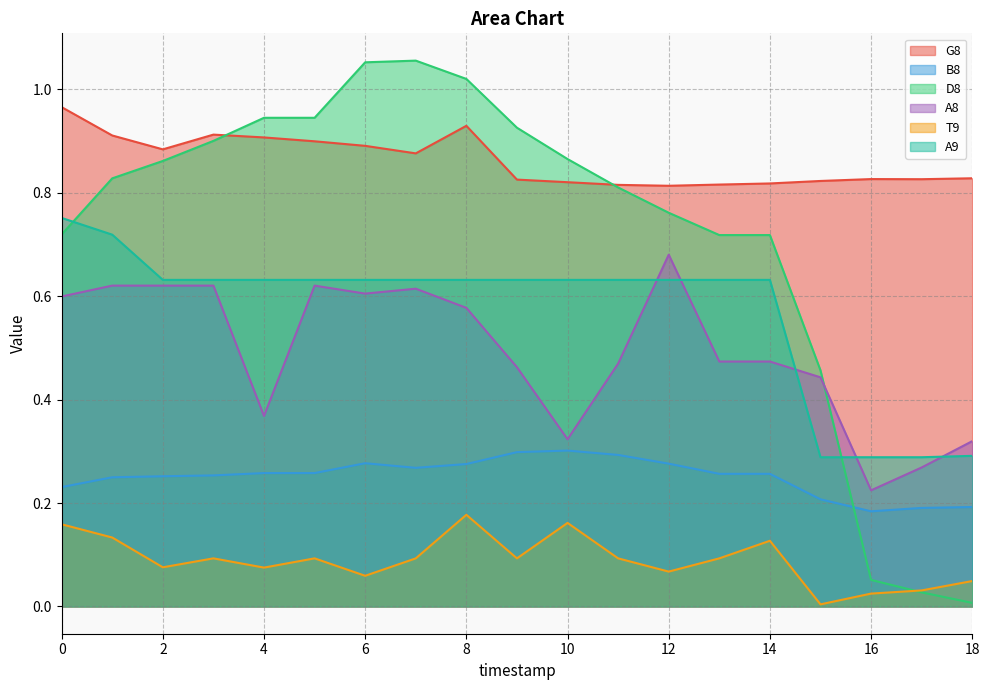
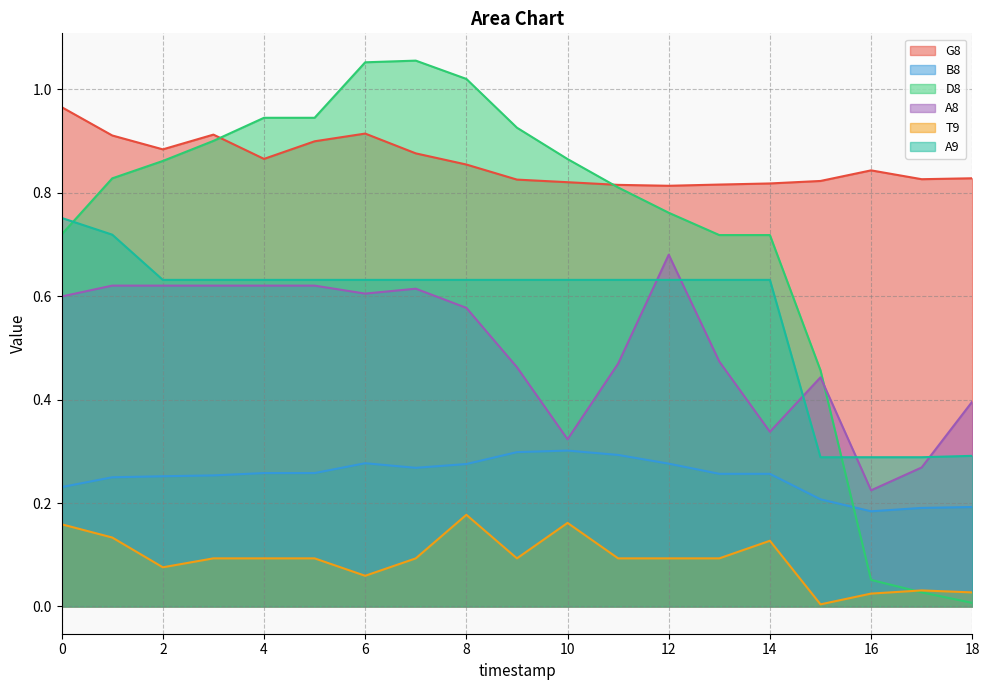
G8, 4: 0.91 -> 0.87
A8, 4: 0.37 -> 0.62
T9, 4: 0.08 -> 0.09
G8, 6: 0.89 -> 0.91
G8, 8: 0.93 -> 0.85
T9, 12: 0.07 -> 0.09
A8, 14: 0.47 -> 0.34
G8, 16: 0.83 -> 0.84
A8, 18: 0.32 -> 0.40
T9, 18: 0.05 -> 0.03
